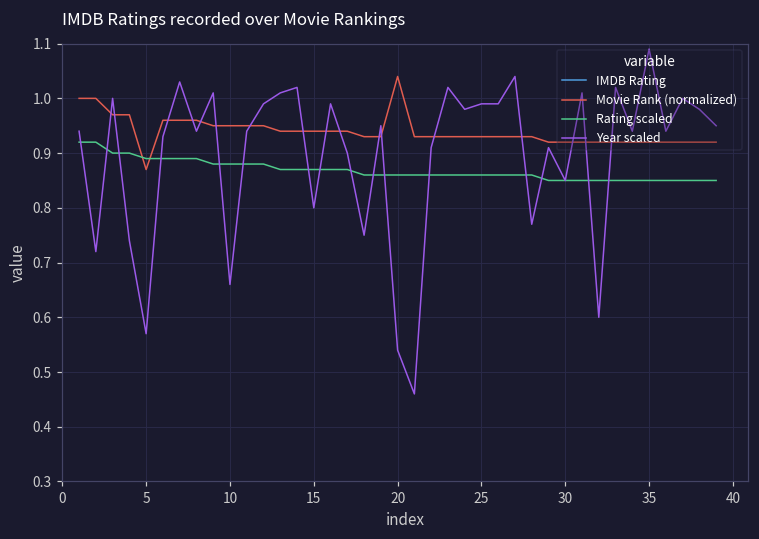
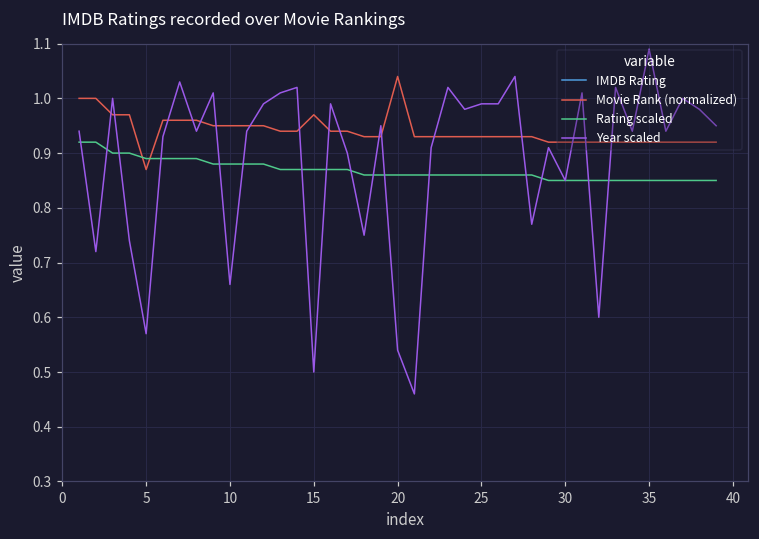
Movie Rank (normalized), 15: 0.94 -> 0.97
Year scaled, 15: 0.8 -> 0.5
